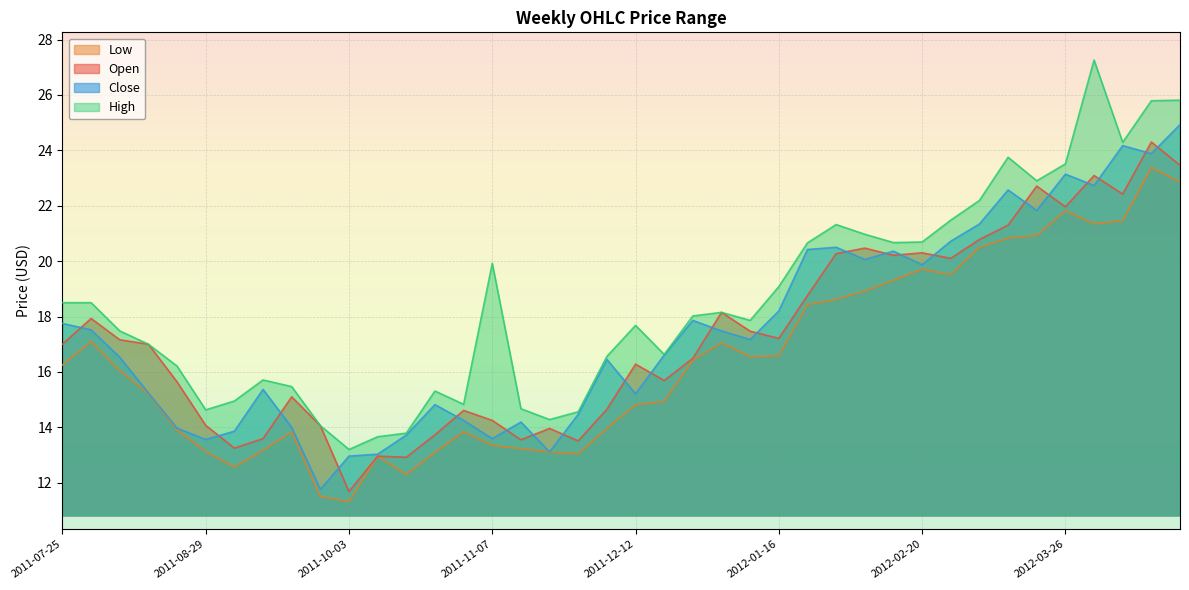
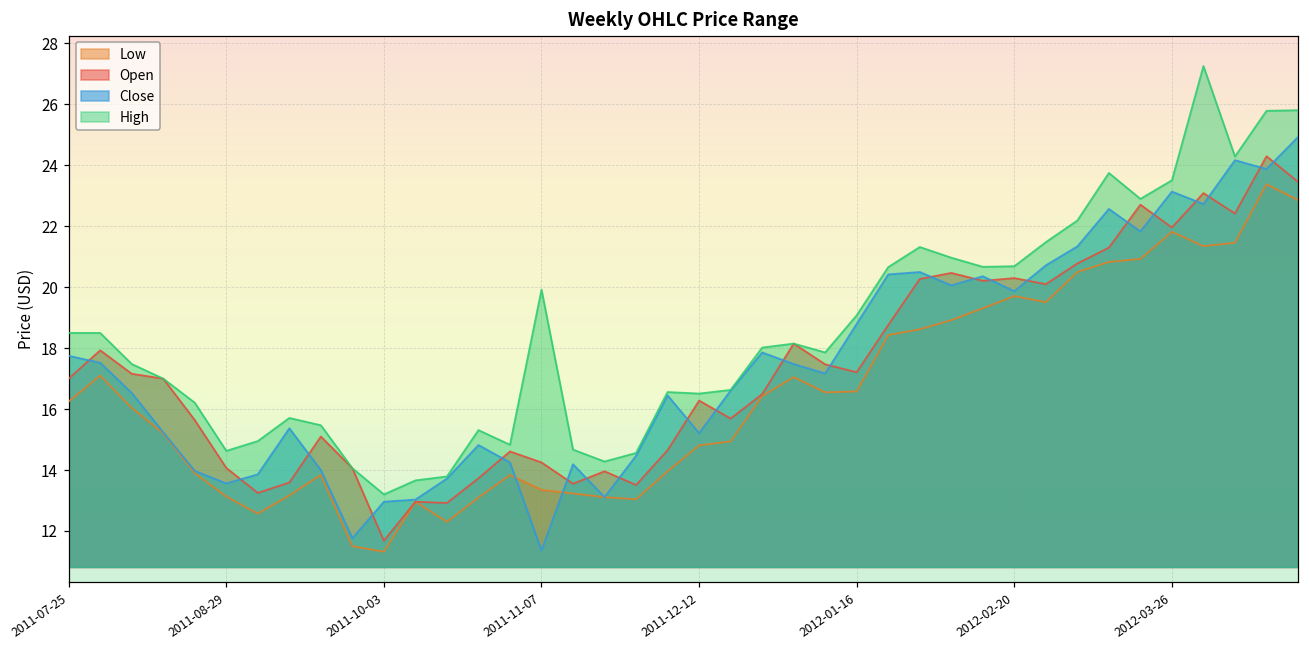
Close, 2011-11-07: 13.6 -> 11.4
High, 2011-12-12: 17.7 -> 16.5
Close, 2012-01-16: 18.2 -> 18.8
